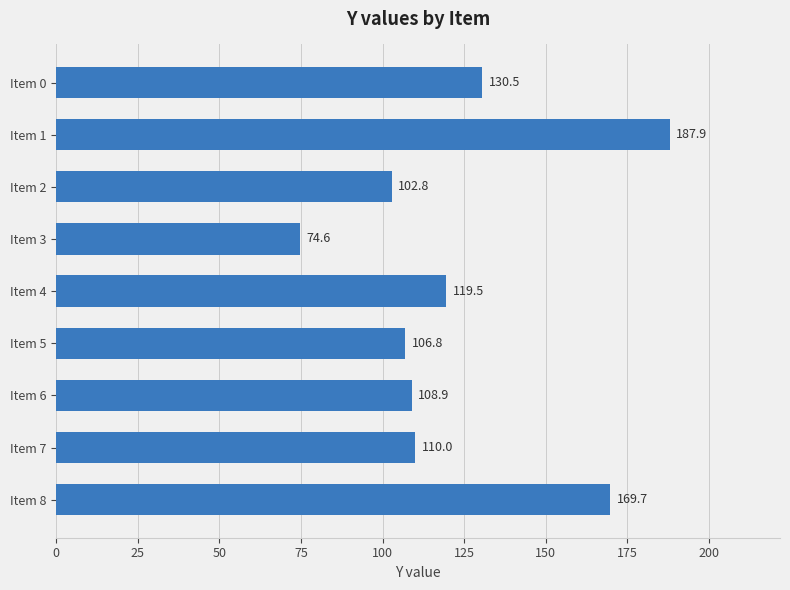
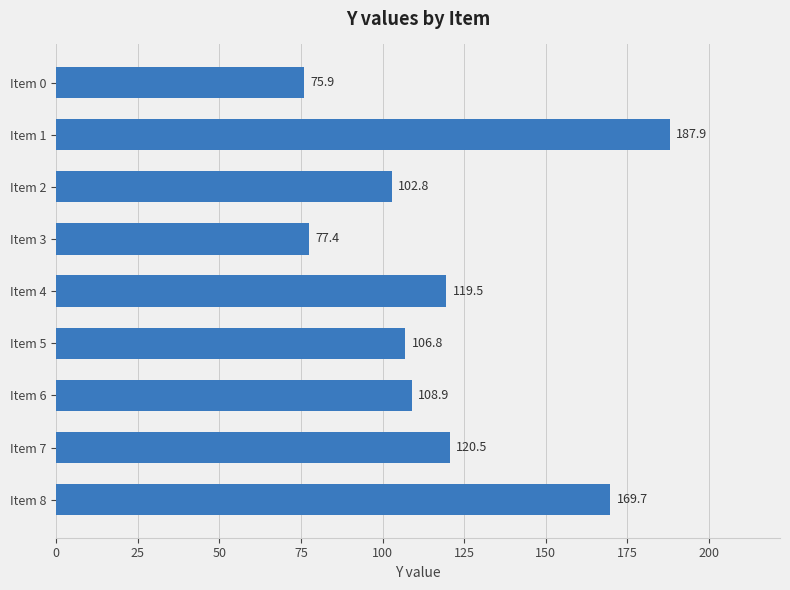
Item 0: 130.5 -> 75.9
Item 3: 74.6 -> 77.4
Item 7: 110.0 -> 120.5
